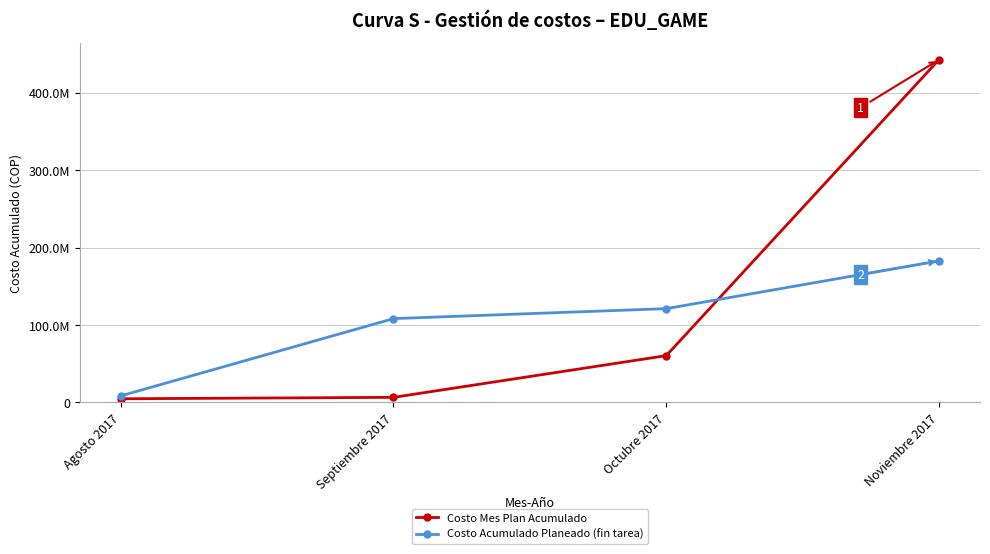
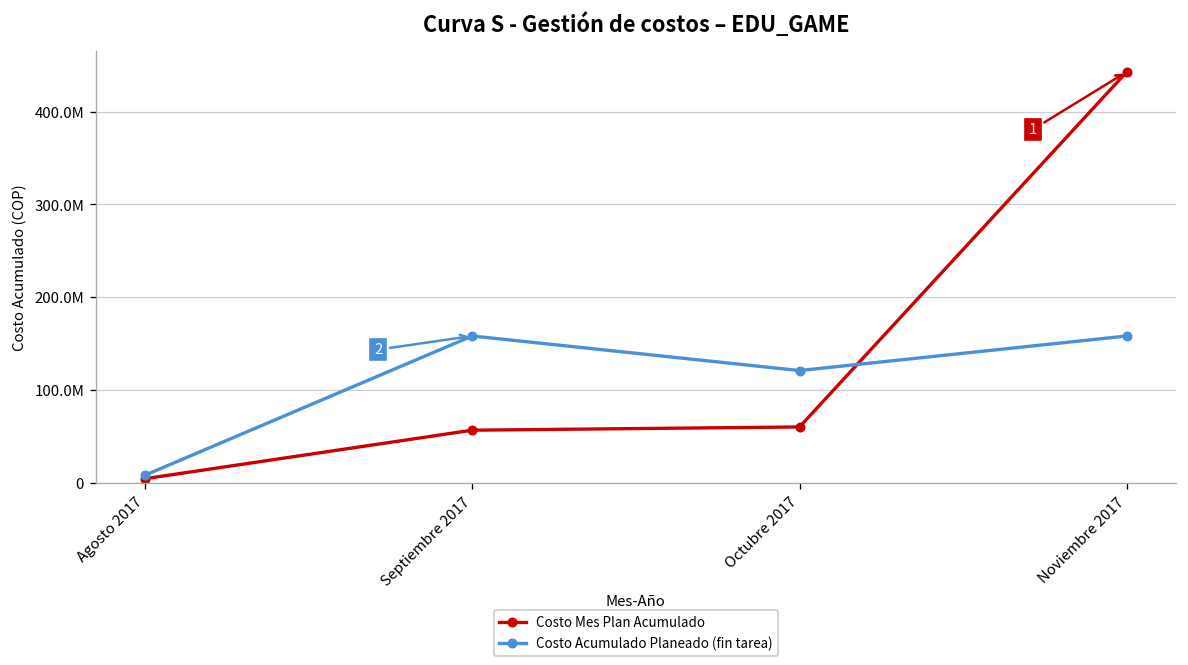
Costo Mes Plan Acumulado, Septiembre 2017: 10000000 -> 60000000
Costo Acumulado Planeado (fin tarea), Septiembre 2017: 110000000 -> 160000000
Costo Acumulado Planeado (fin tarea), Noviembre 2017: 180000000 -> 160000000
